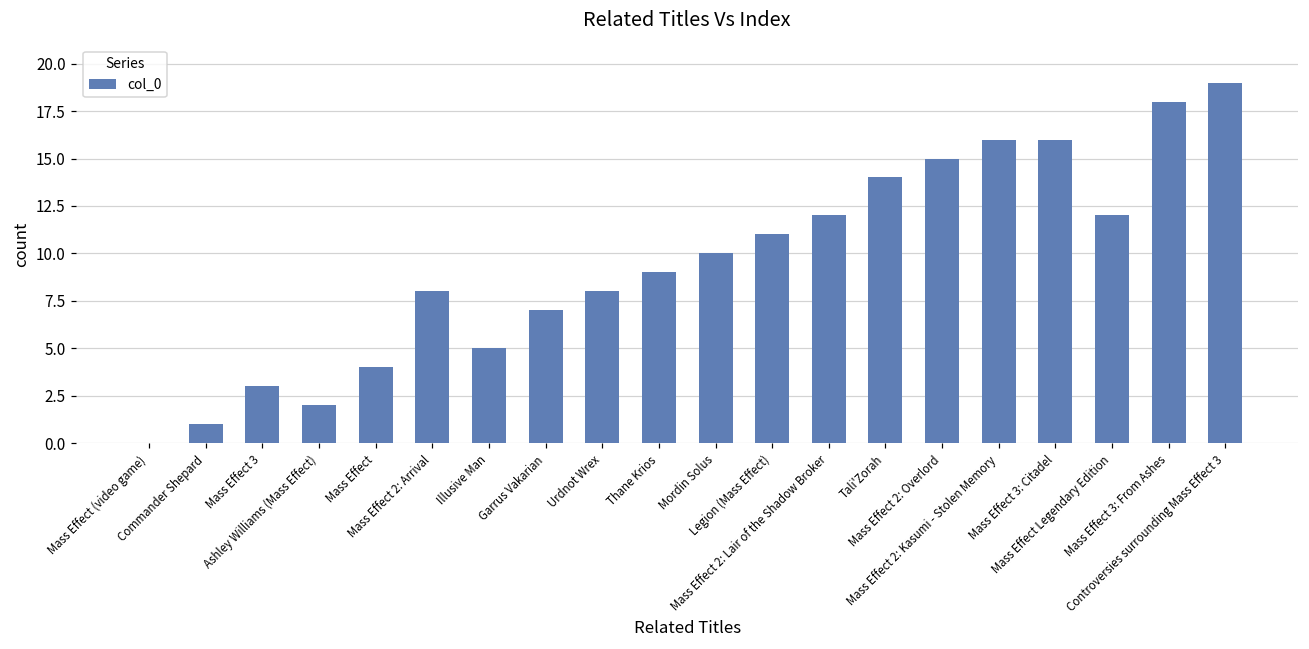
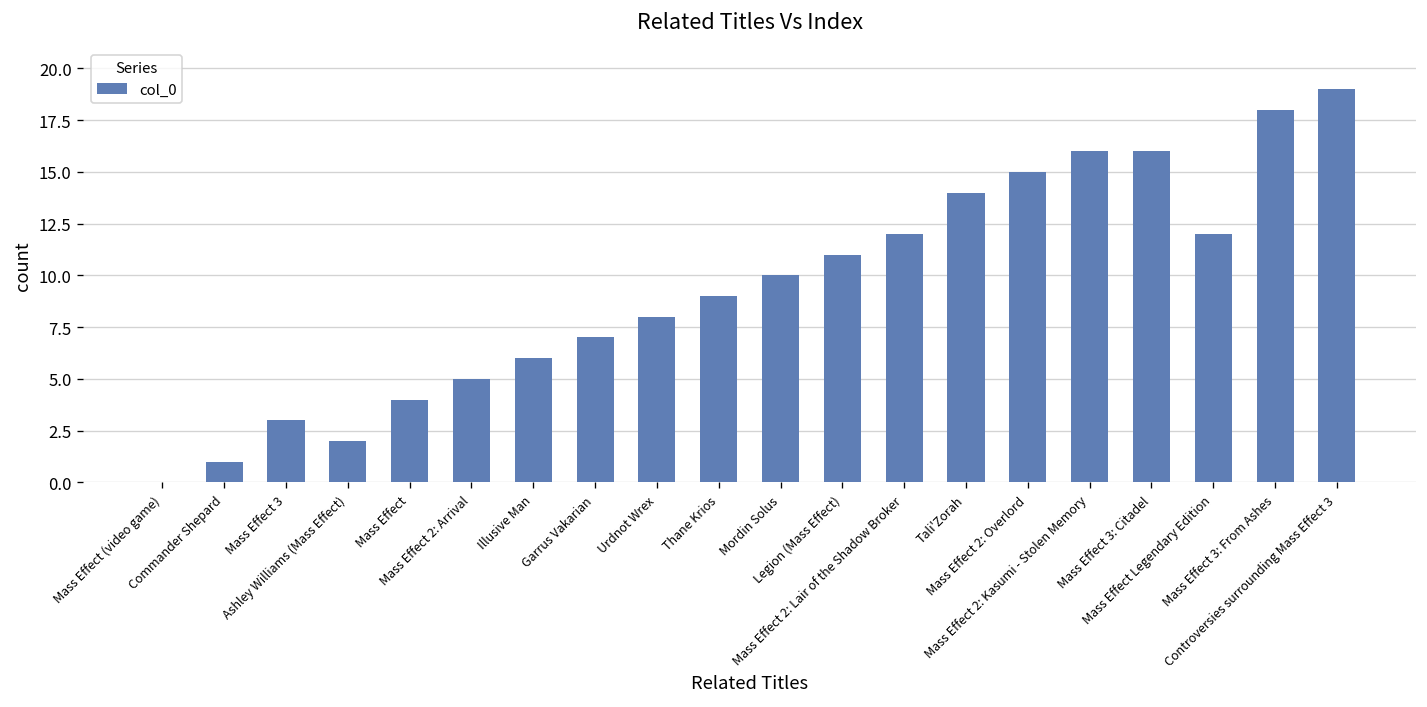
Mass Effect 2: Arrival: 8 -> 5
Illusive Man: 5 -> 6
